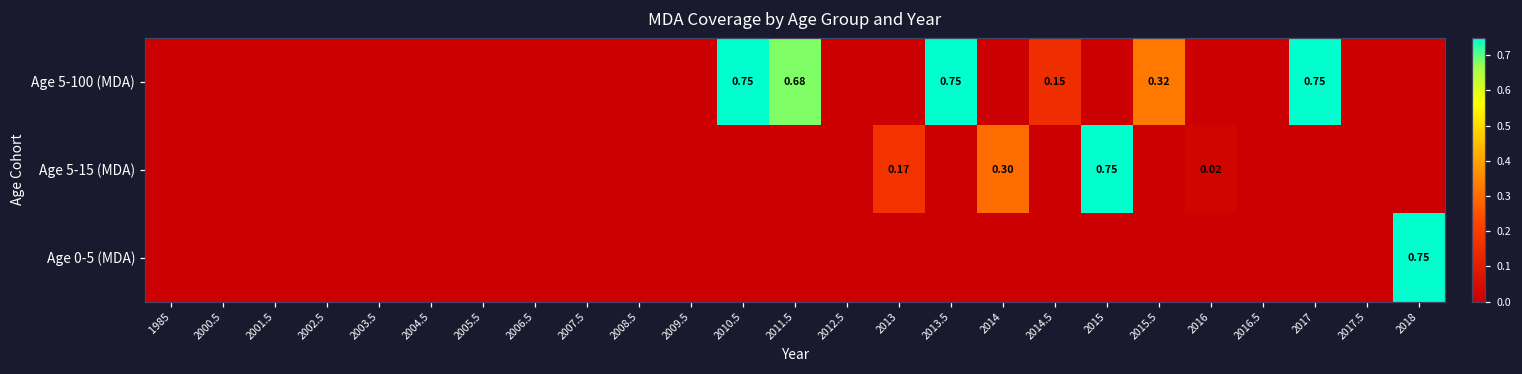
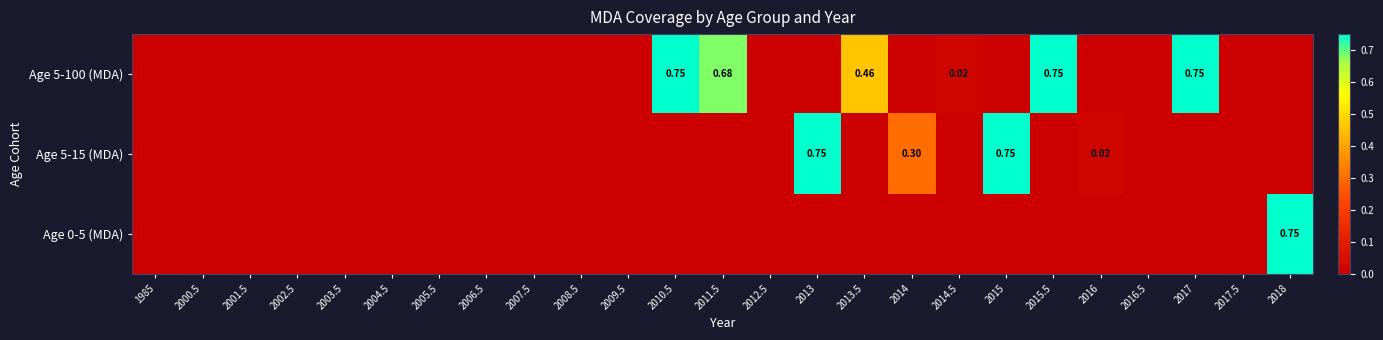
Age 5-100 (MDA), 2013.5: 0.75 -> 0.46
Age 5-100 (MDA), 2014.5: 0.15 -> 0.02
Age 5-100 (MDA), 2015.5: 0.32 -> 0.75
Age 5-15 (MDA), 2013: 0.17 -> 0.75
